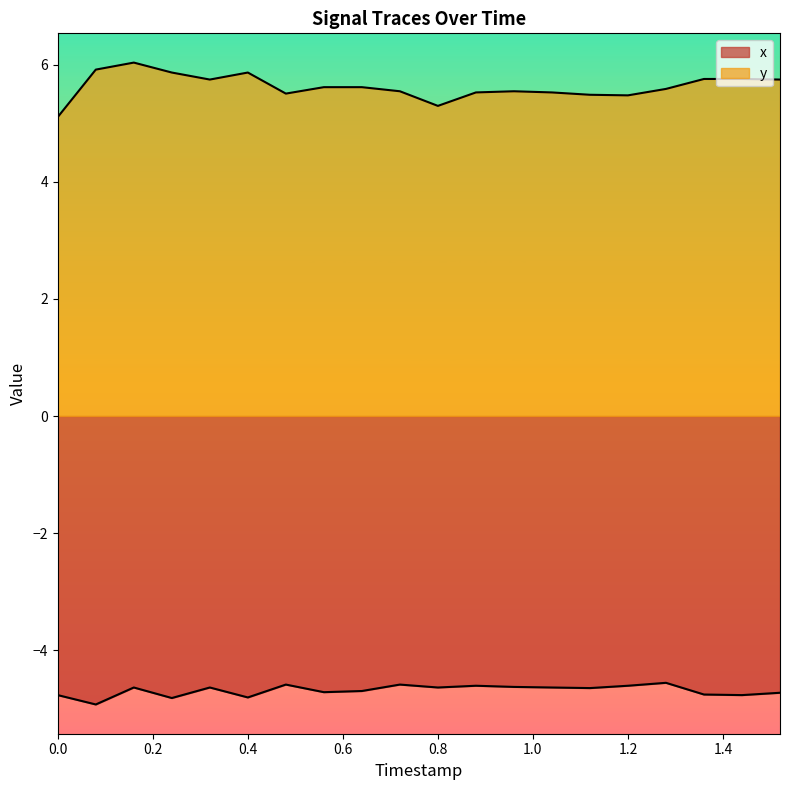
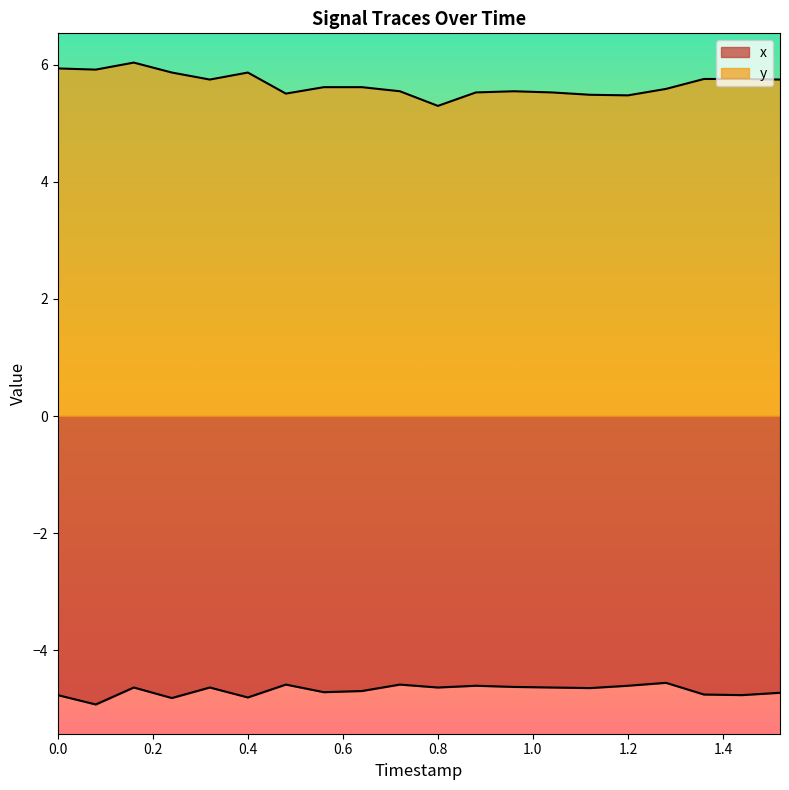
y, 0.0: 5.1 -> 5.9
